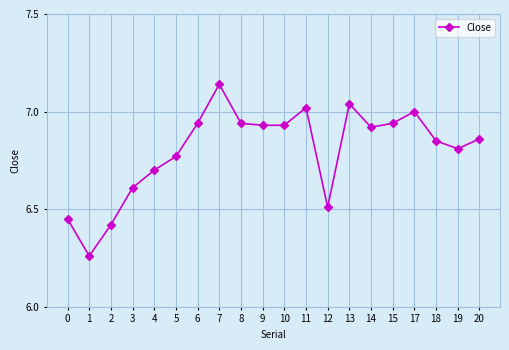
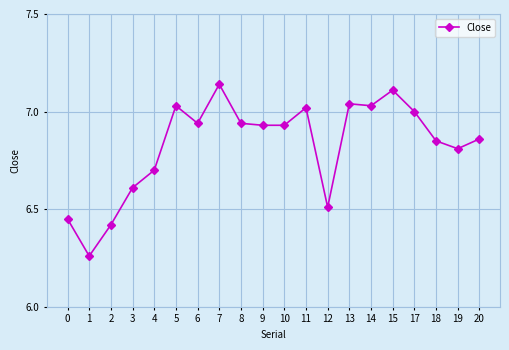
5: 6.77 -> 7.03
14: 6.92 -> 7.03
15: 6.94 -> 7.11
